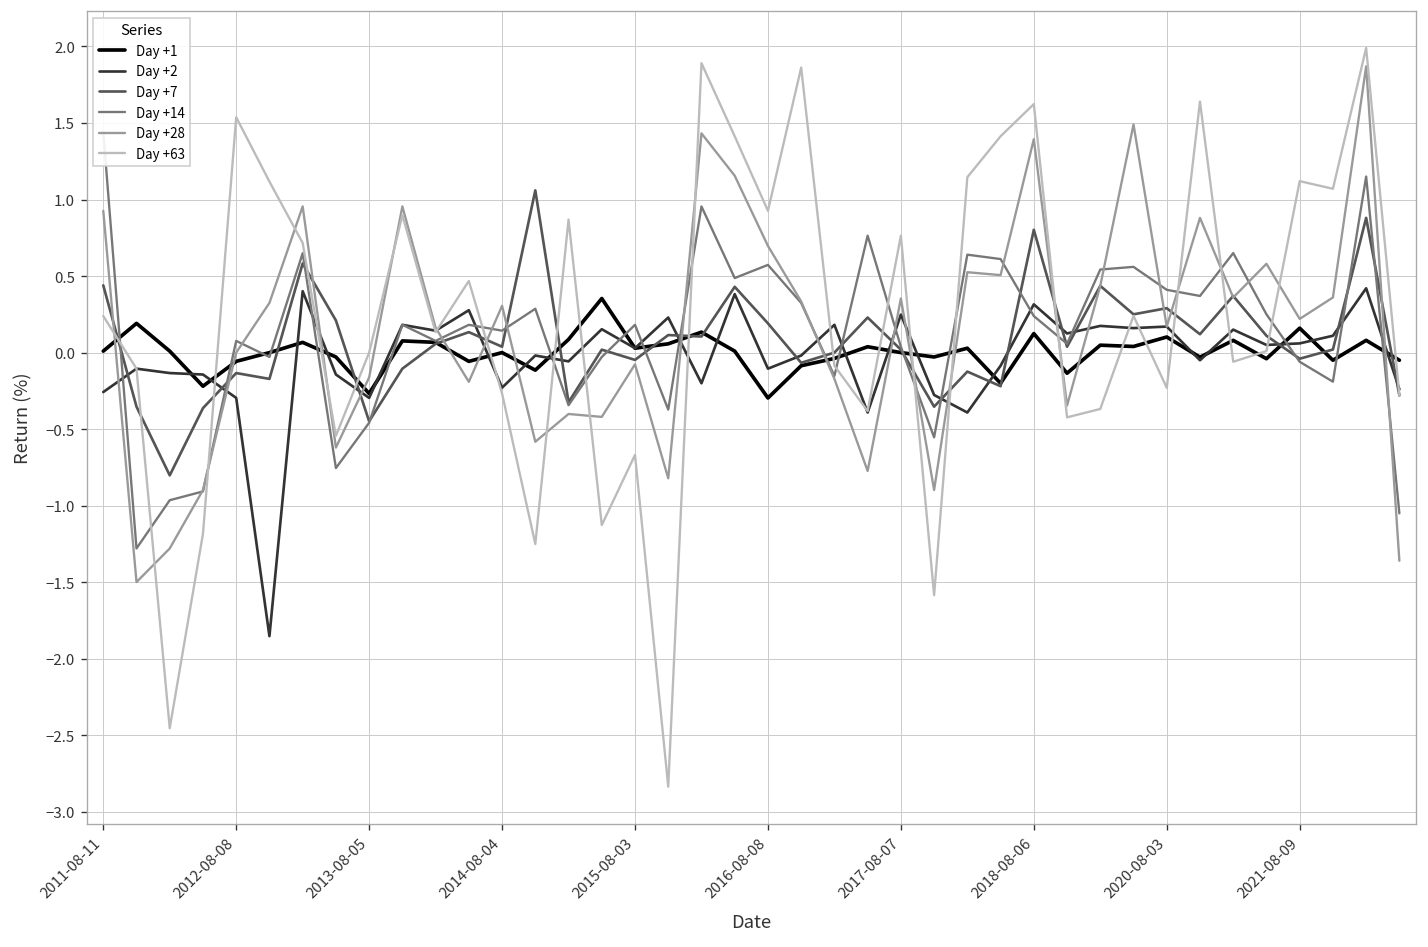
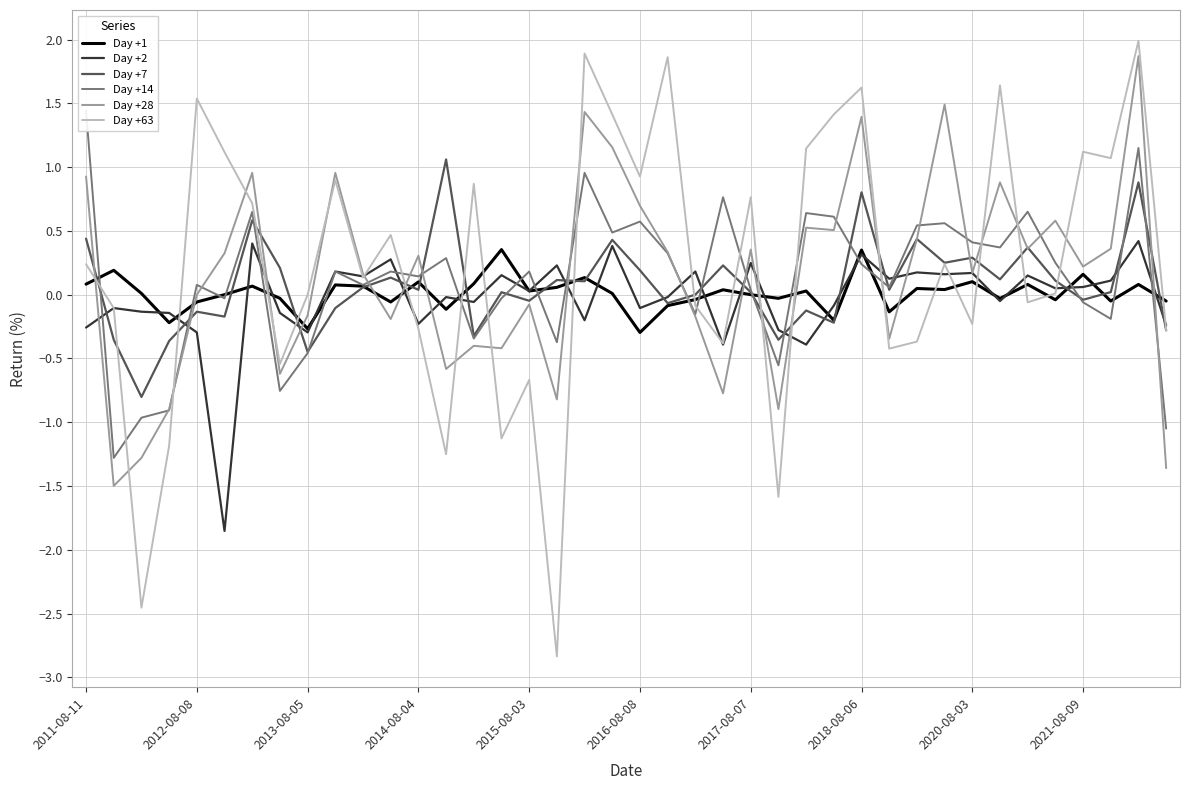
Day +1, 2011-08-11: 0.01 -> 0.08
Day +1, 2014-08-04: 0.0 -> 0.1
Day +1, 2018-08-06: 0.12 -> 0.35
